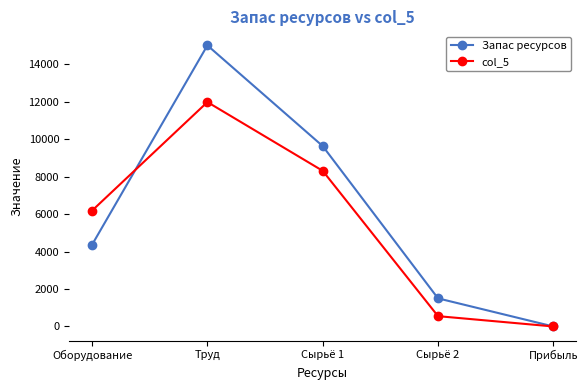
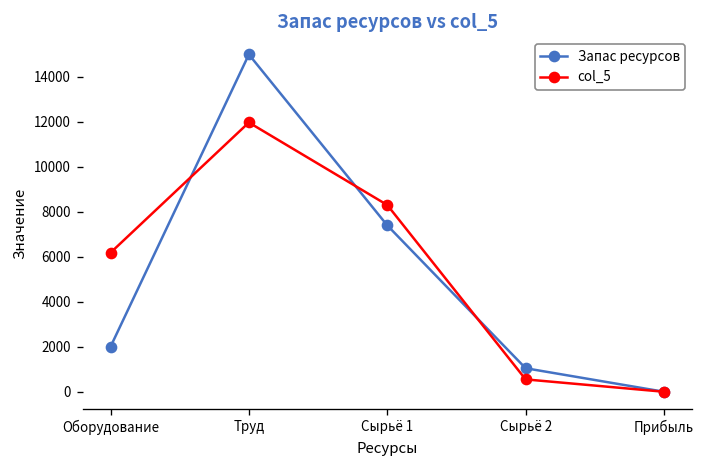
Запас ресурсов, Оборудование: 4400 -> 2000
Запас ресурсов, Сырьё 1: 9600 -> 7400
Запас ресурсов, Сырьё 2: 1500 -> 1000
